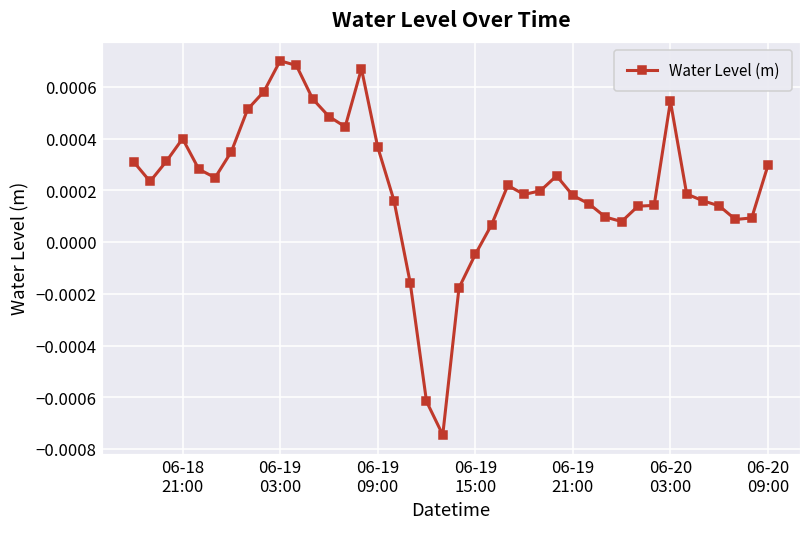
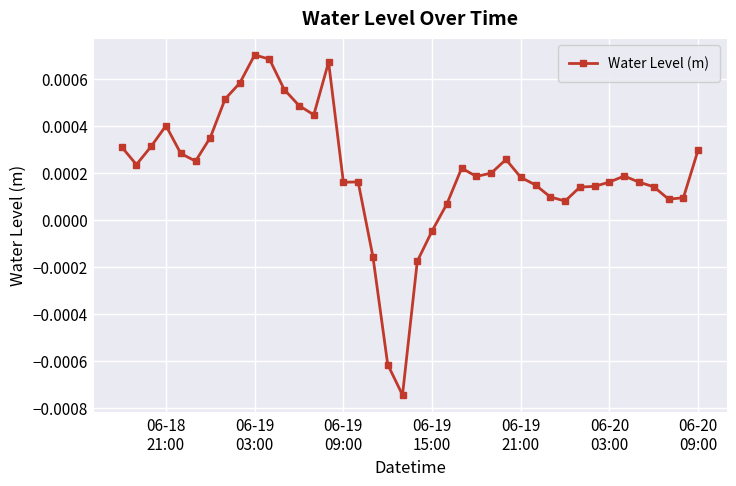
06-19 09:00: 0.00037 -> 0.00016
06-20 03:00: 0.00054 -> 0.00016
